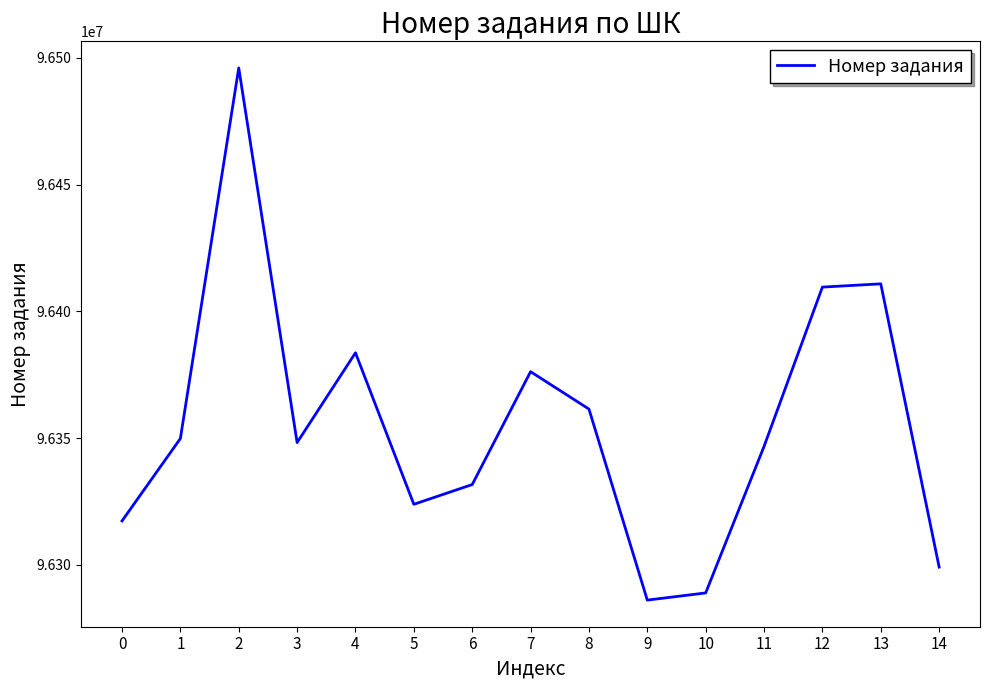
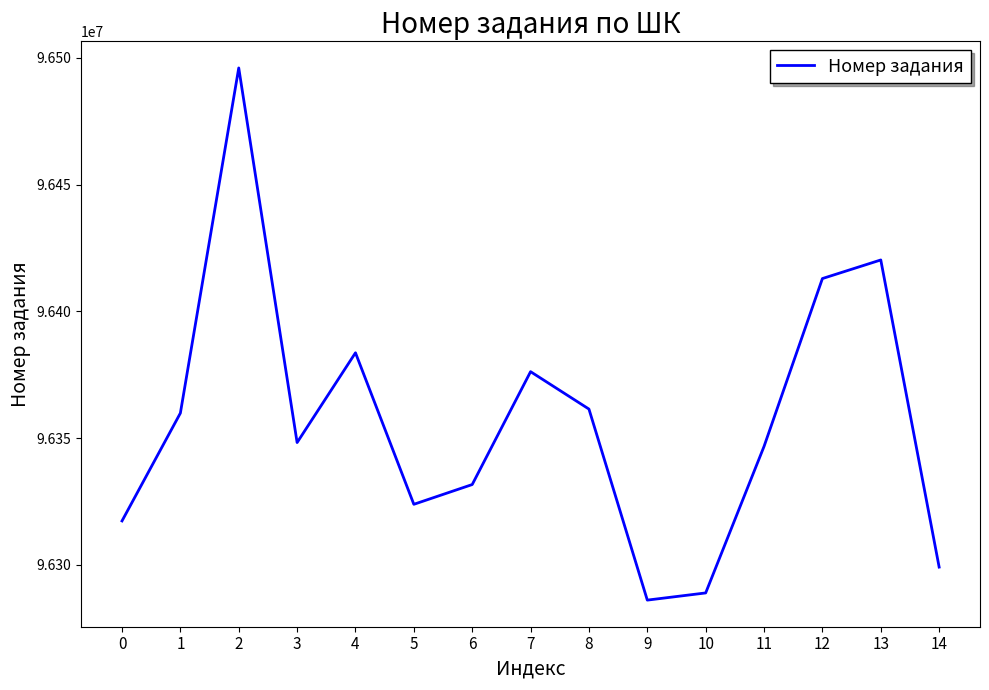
1: 96350000 -> 96360000
12: 96410000 -> 96413000
13: 96411000 -> 96420000
